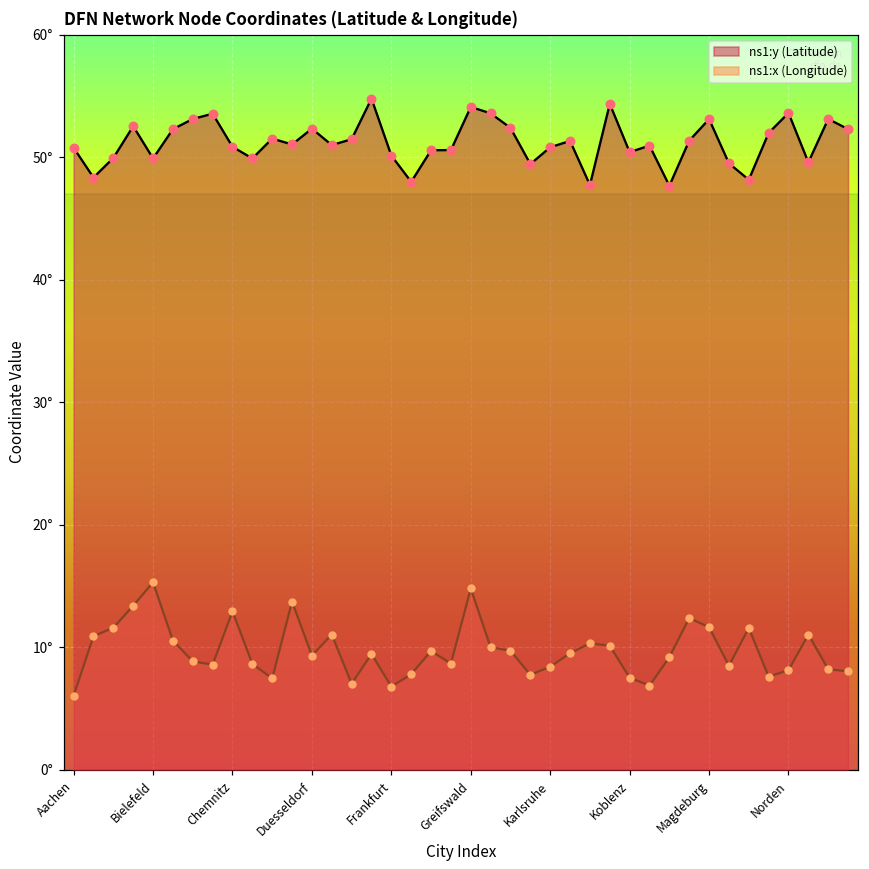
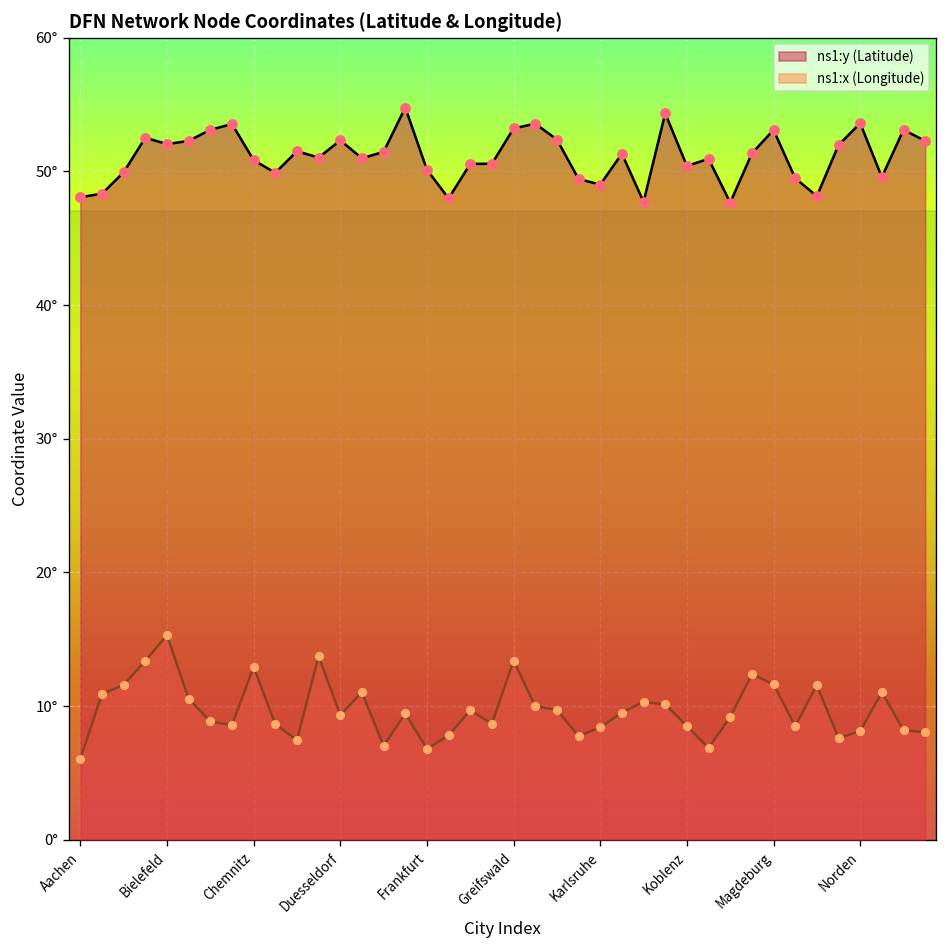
ns1:y (Latitude), Aachen: 50.8° -> 48.1°
ns1:y (Latitude), Bielefeld: 49.9° -> 52.0°
ns1:y (Latitude), Greifswald: 54.1° -> 53.2°
ns1:x (Longitude), Greifswald: 14.8° -> 13.4°
ns1:y (Latitude), Karlsruhe: 50.8° -> 49.0°
ns1:x (Longitude), Koblenz: 7.5° -> 8.5°
